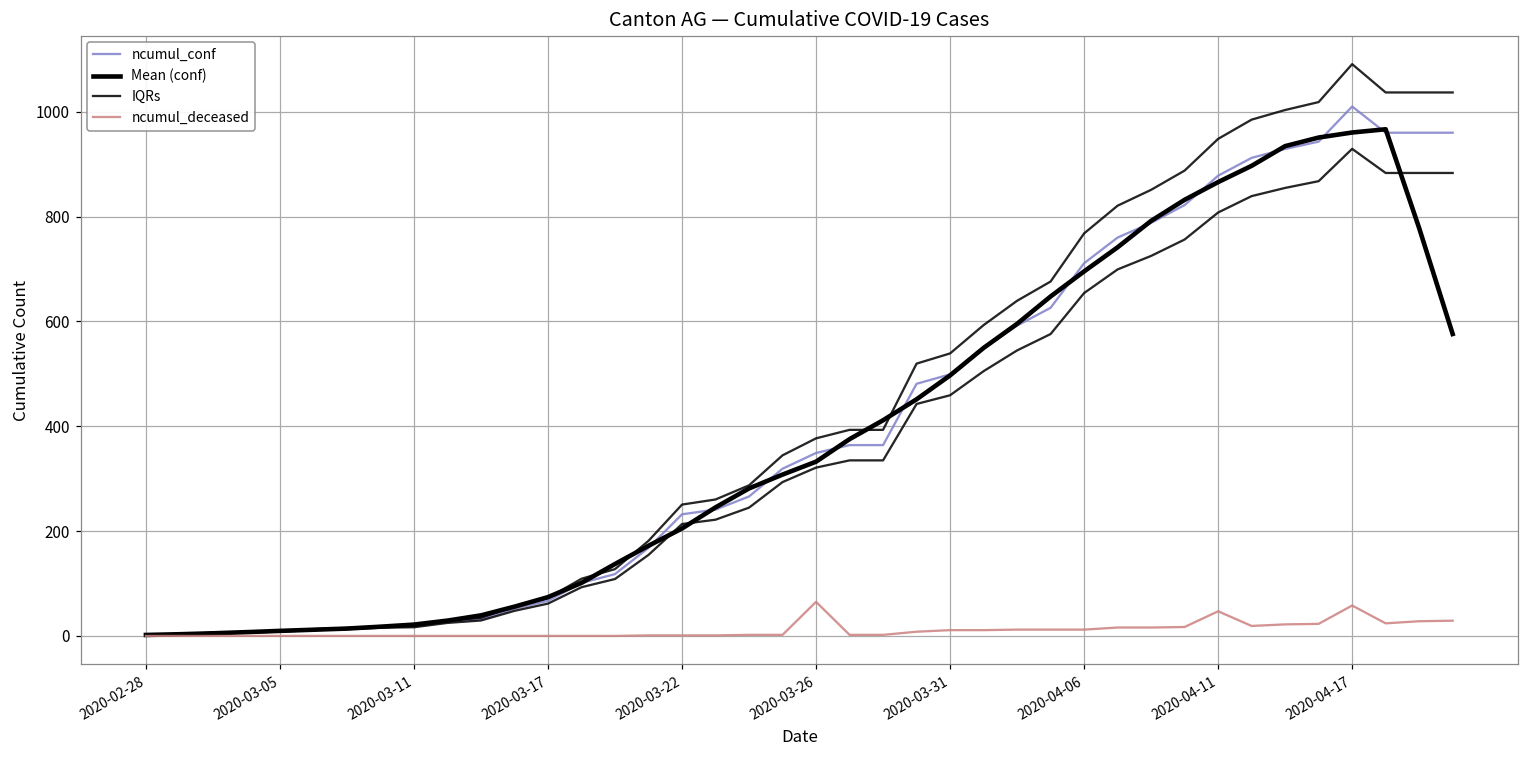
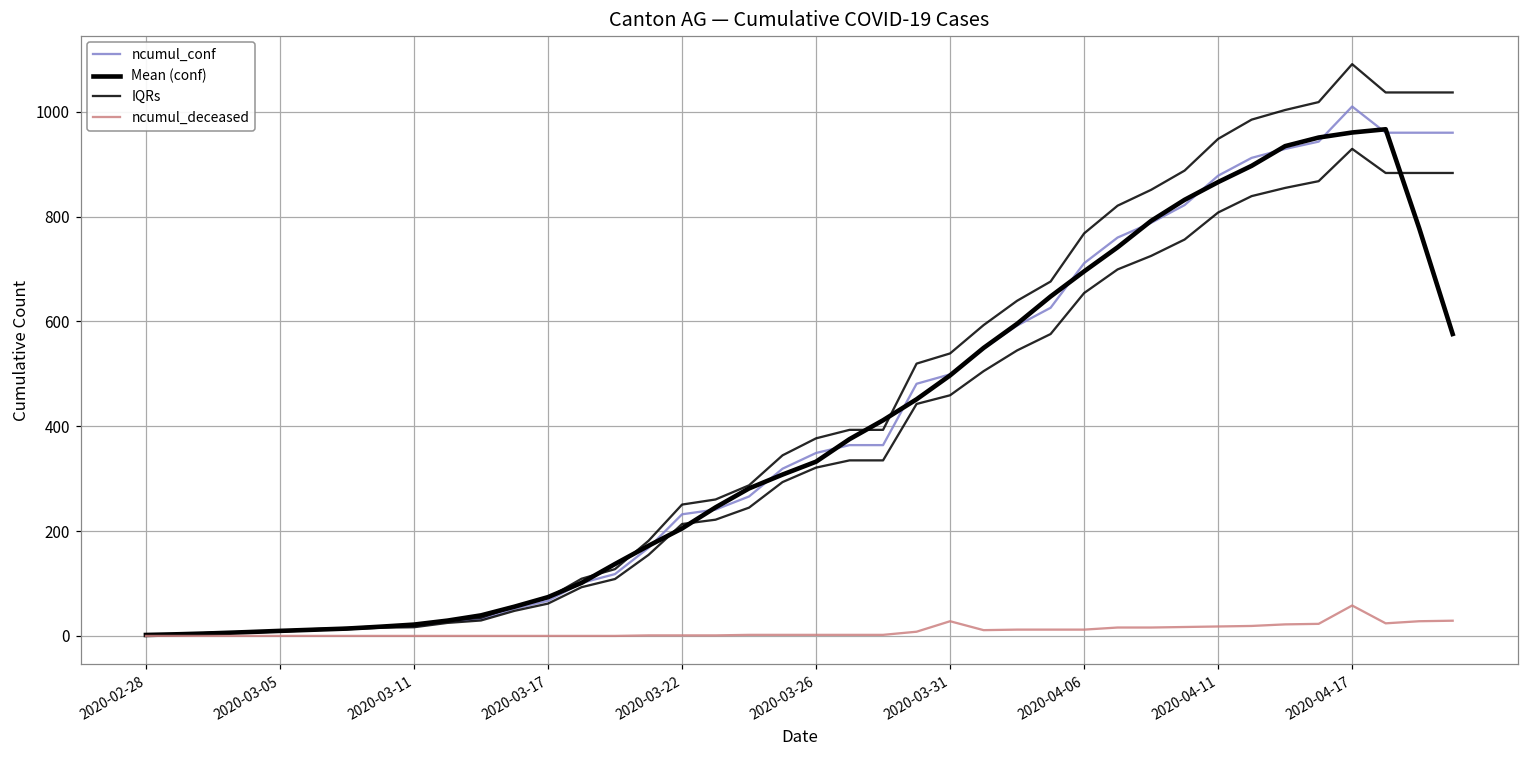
ncumul_deceased, 2020-03-26: 70 -> 0
ncumul_deceased, 2020-03-31: 10 -> 30
ncumul_deceased, 2020-04-11: 50 -> 20
